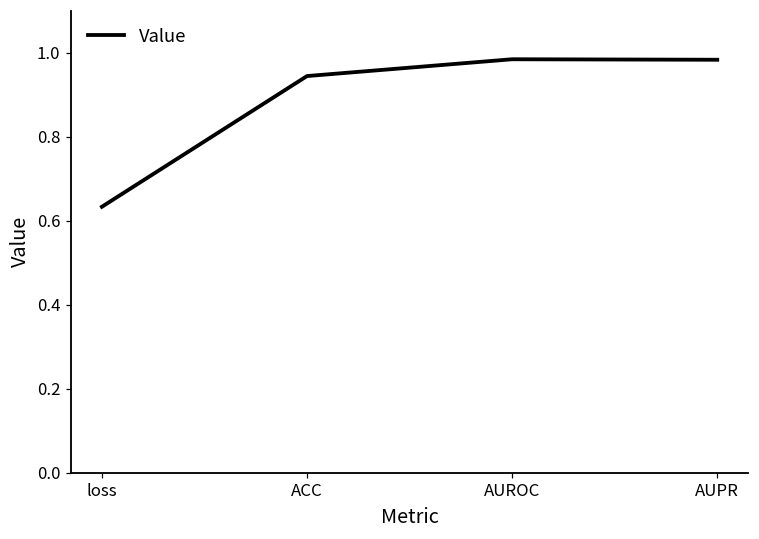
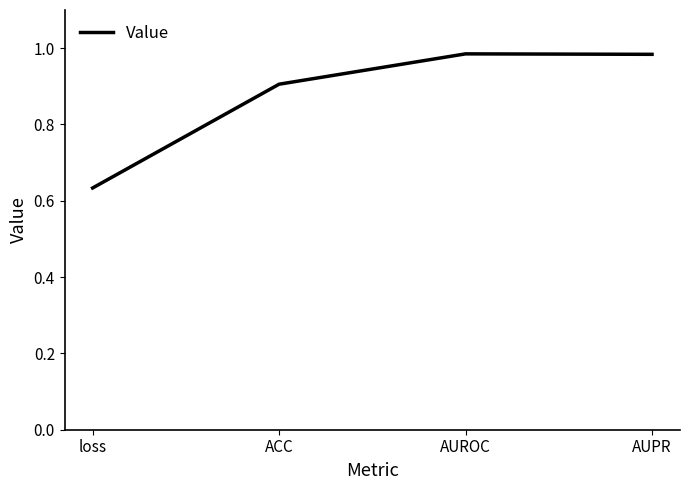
ACC: 0.94 -> 0.91
